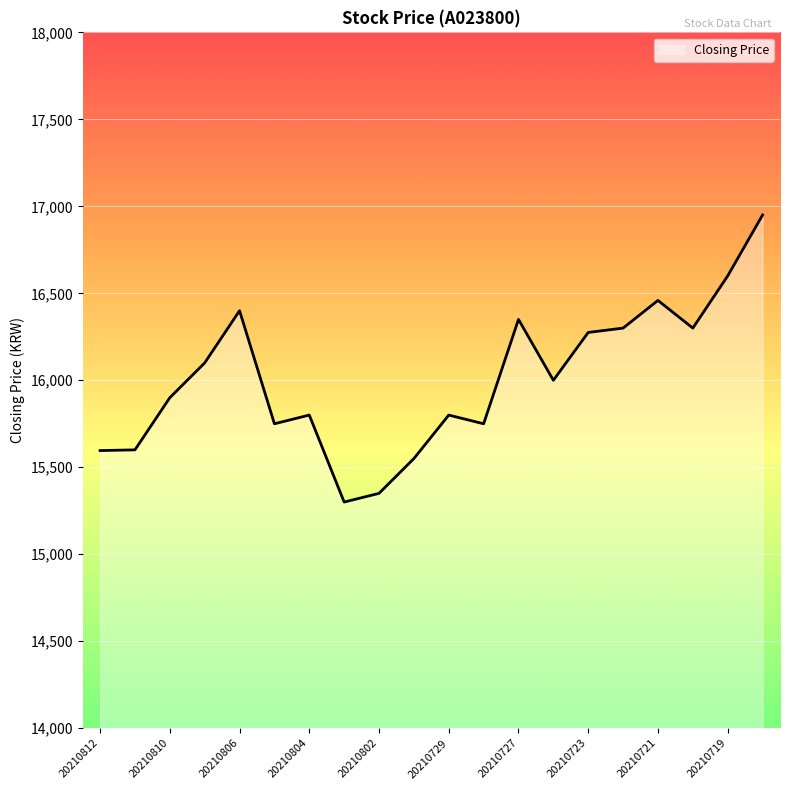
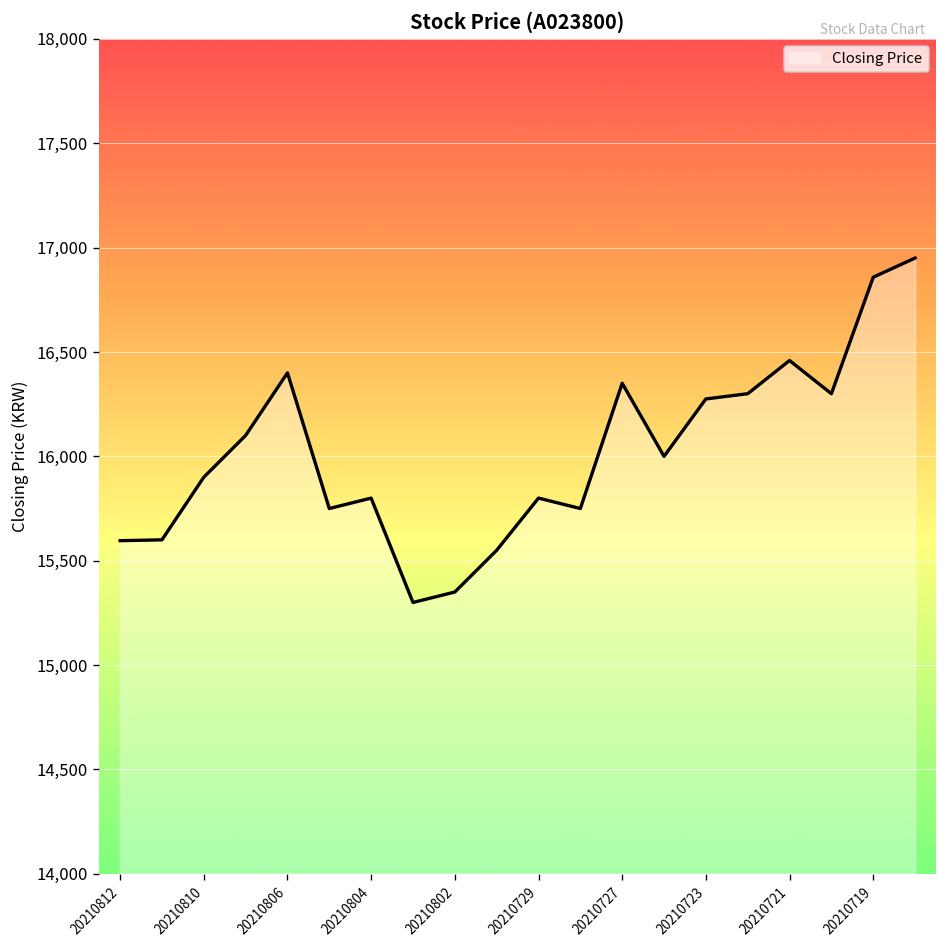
20210719: 16,600 -> 16,860
